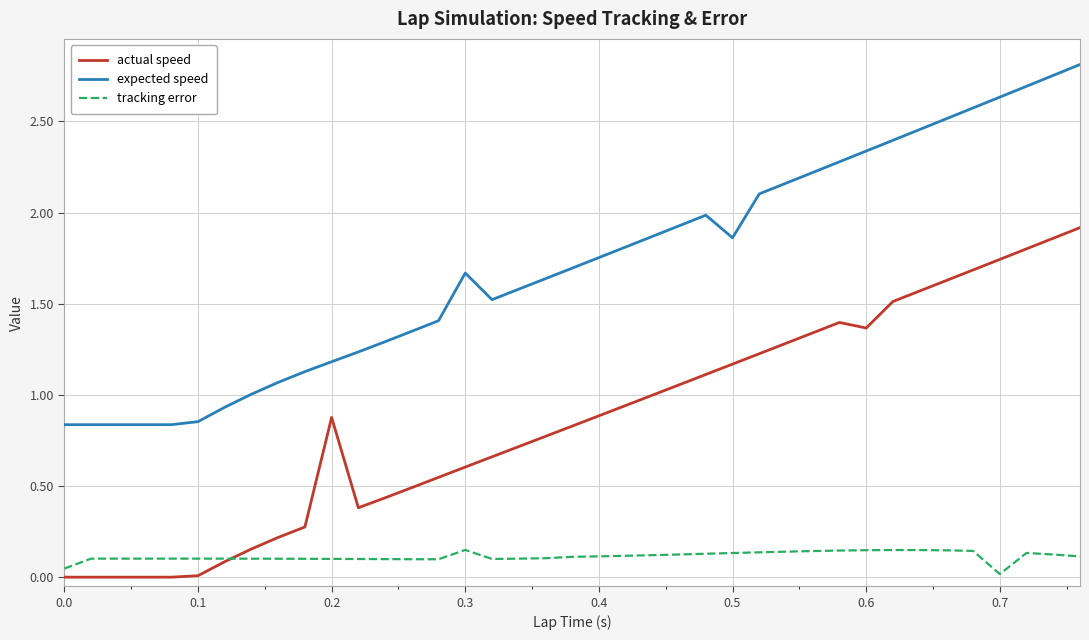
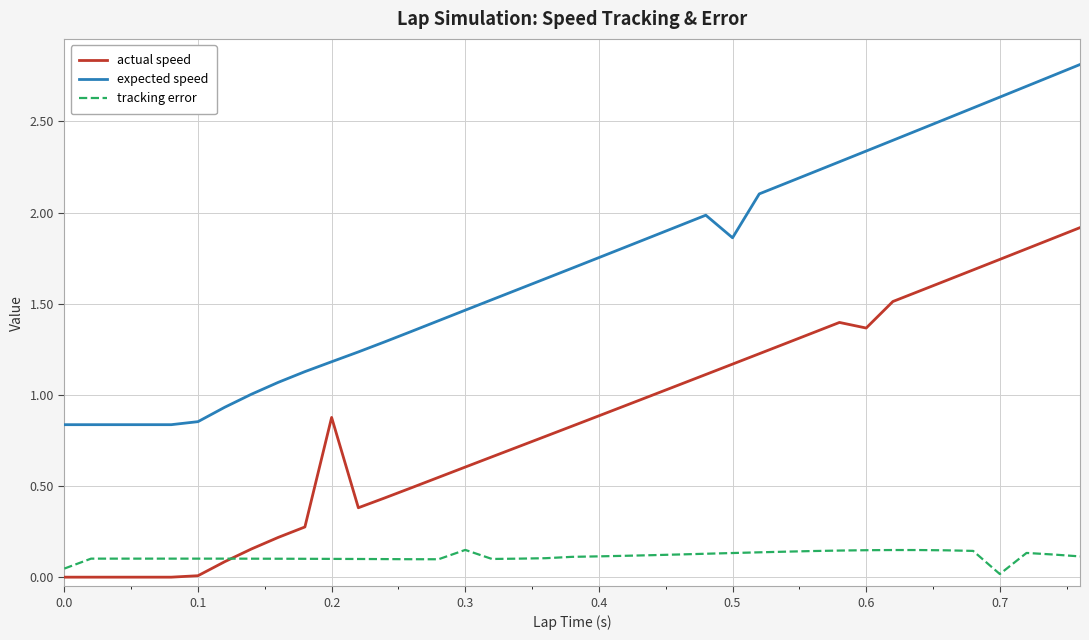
expected speed, 0.3: 1.67 -> 1.46
